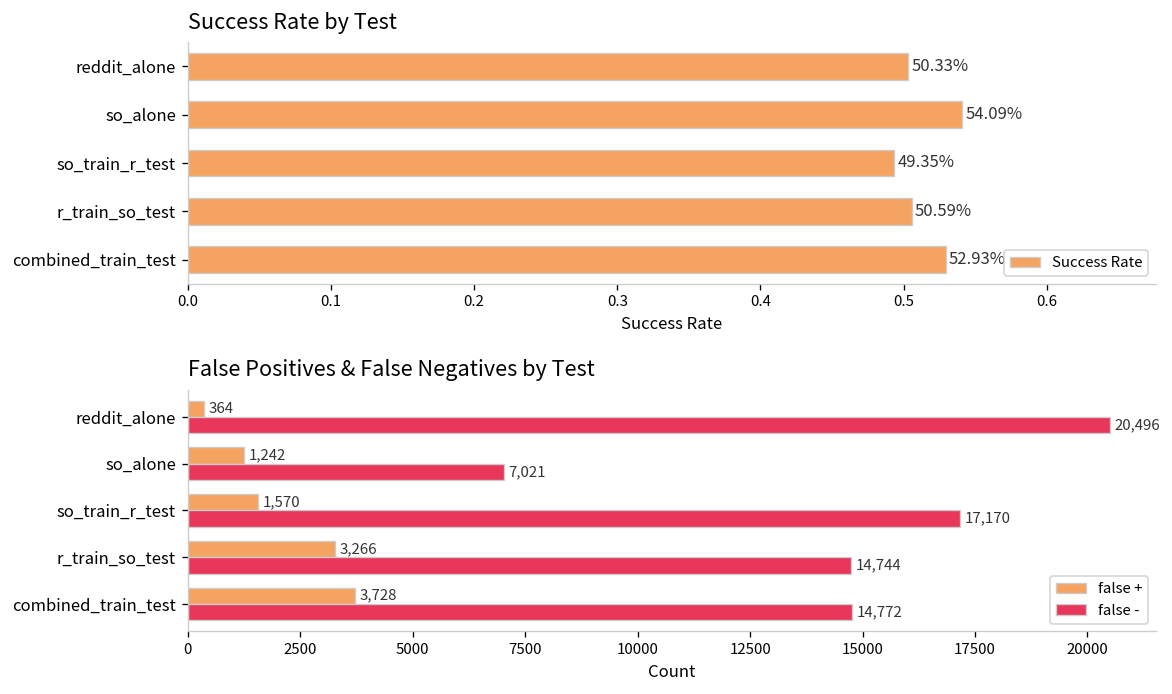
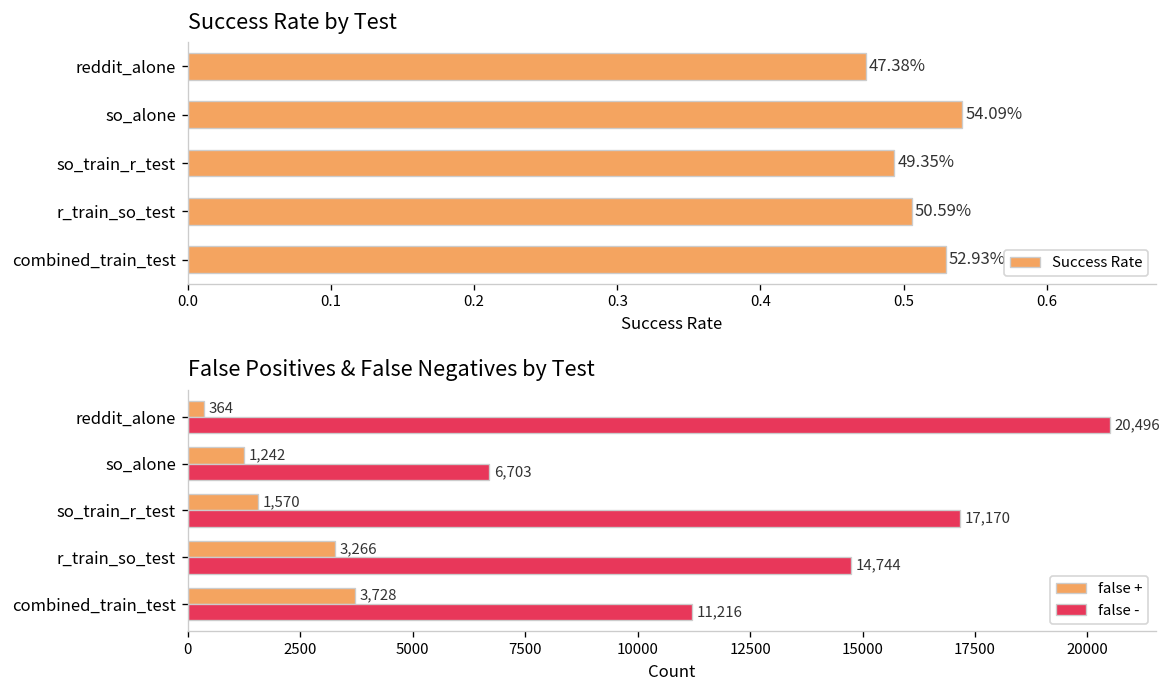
Success Rate by Test, reddit_alone: 50.33% -> 47.38%
False Positives & False Negatives by Test, false -, so_alone: 7,021 -> 6,703
False Positives & False Negatives by Test, false -, combined_train_test: 14,772 -> 11,216
